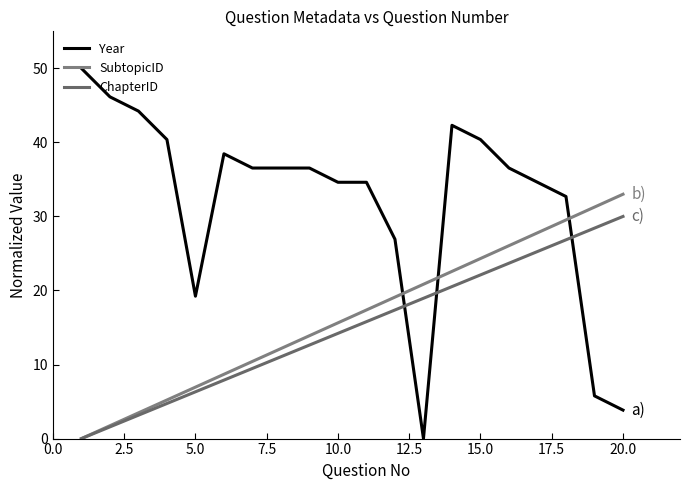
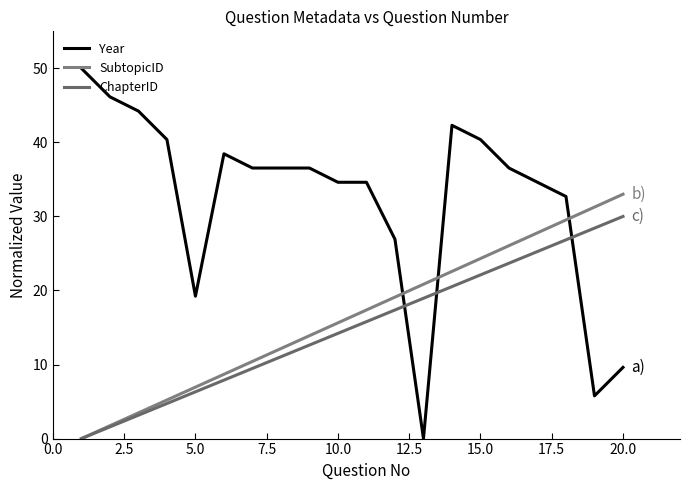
Year, 20.0: 4 -> 10
